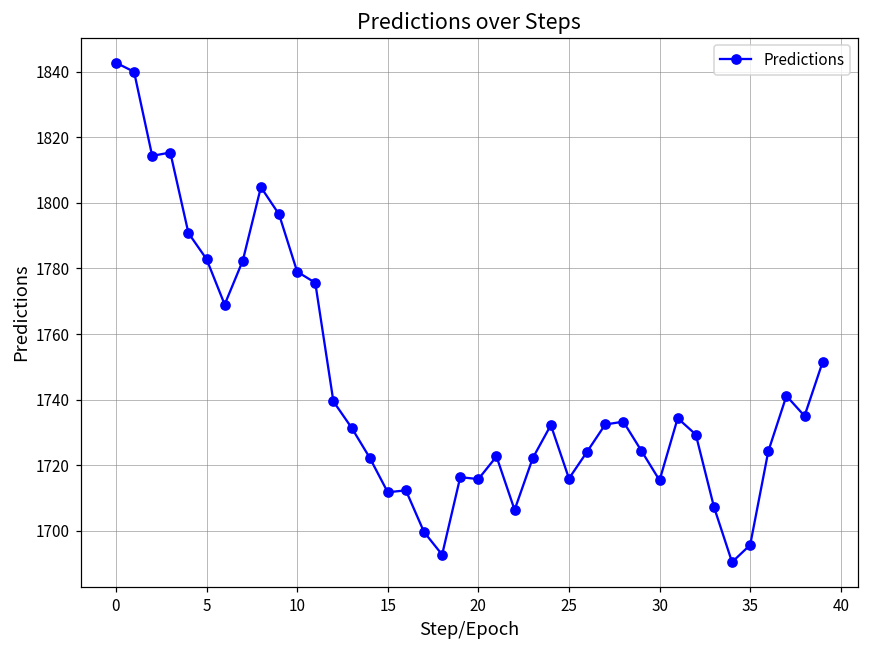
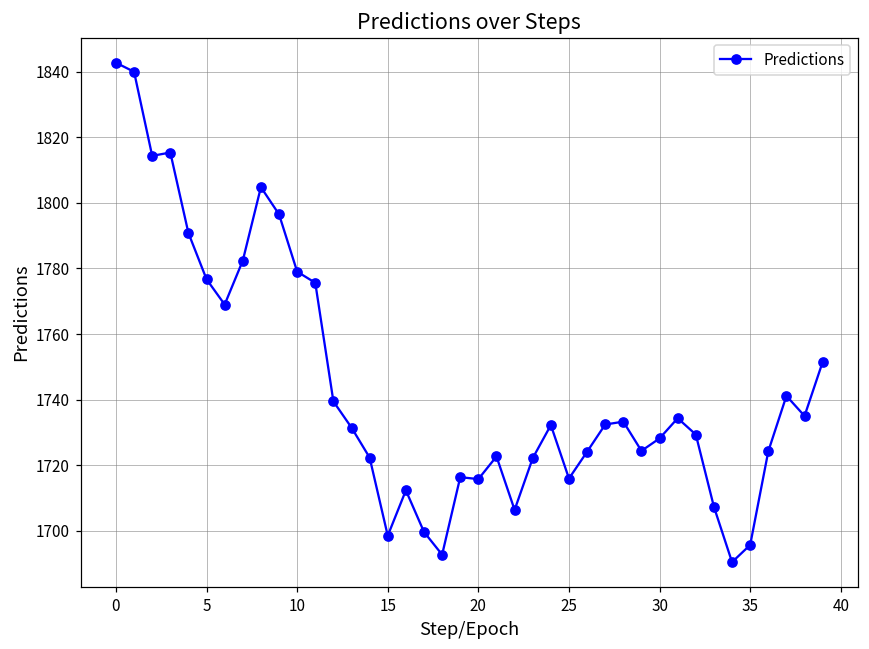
5: 1783 -> 1777
15: 1712 -> 1699
30: 1715 -> 1728
